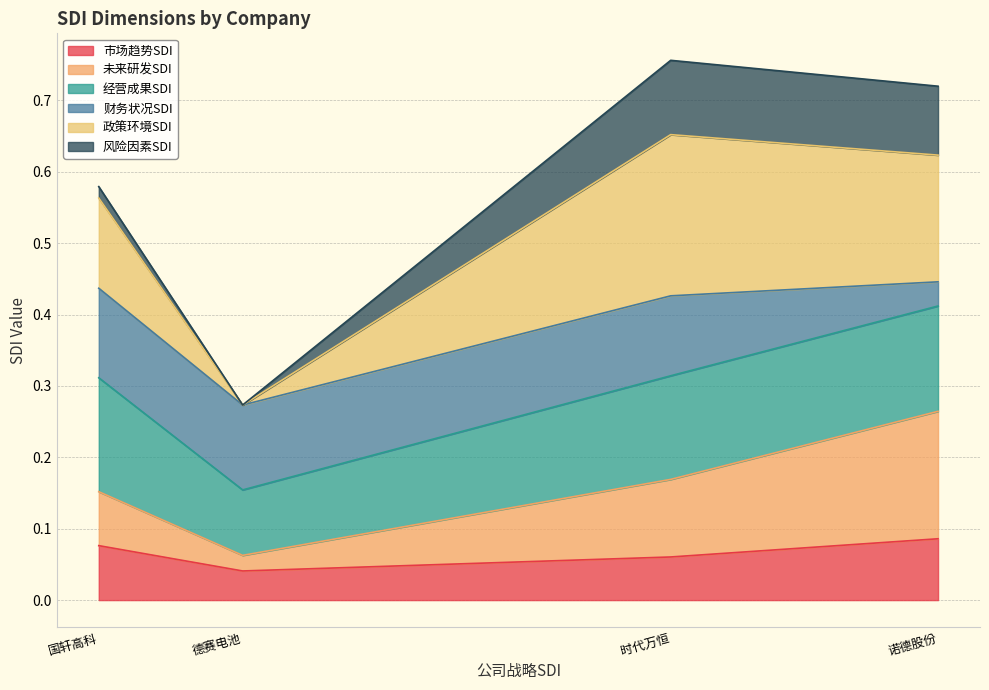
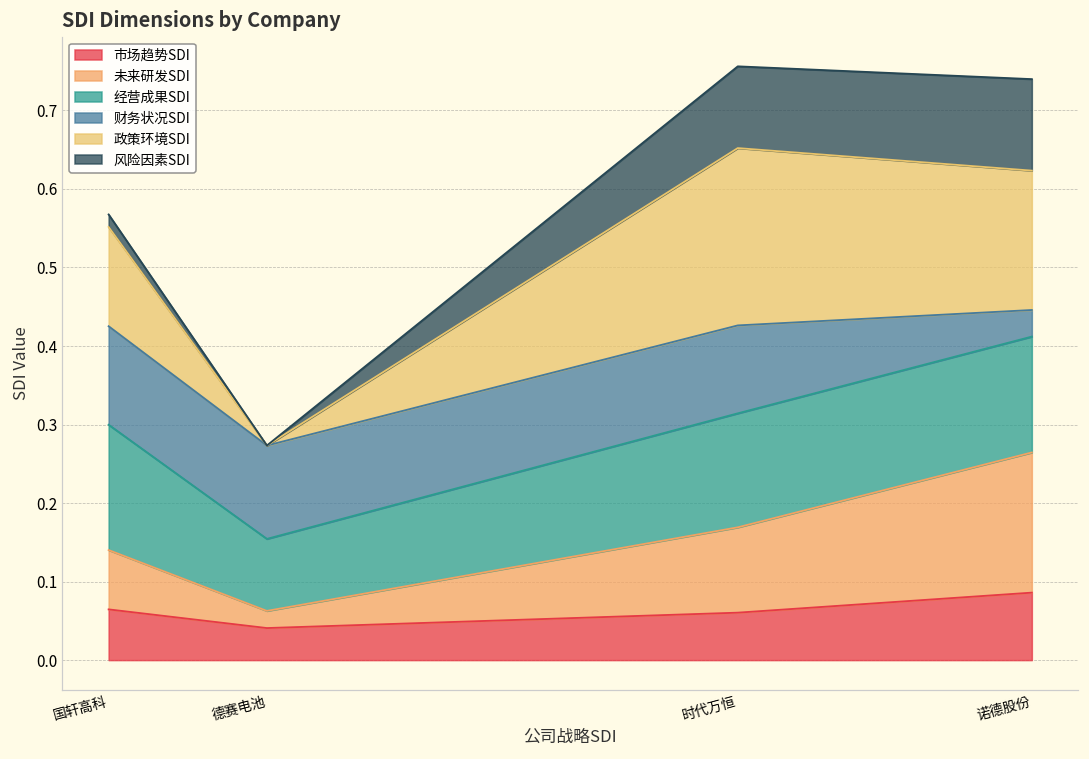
市场趋势SDI, 国轩高科: 0.08 -> 0.06
风险因素SDI, 诺德股份: 0.10 -> 0.12
